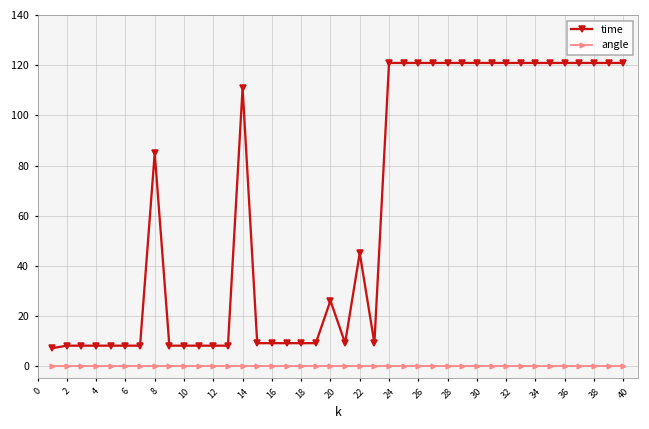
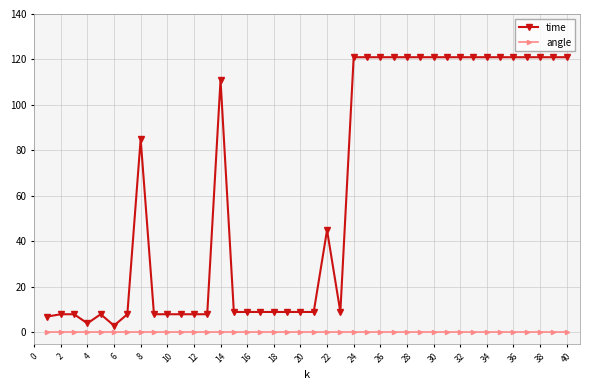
time, 4: 8 -> 4
time, 6: 8 -> 3
time, 20: 26 -> 9
